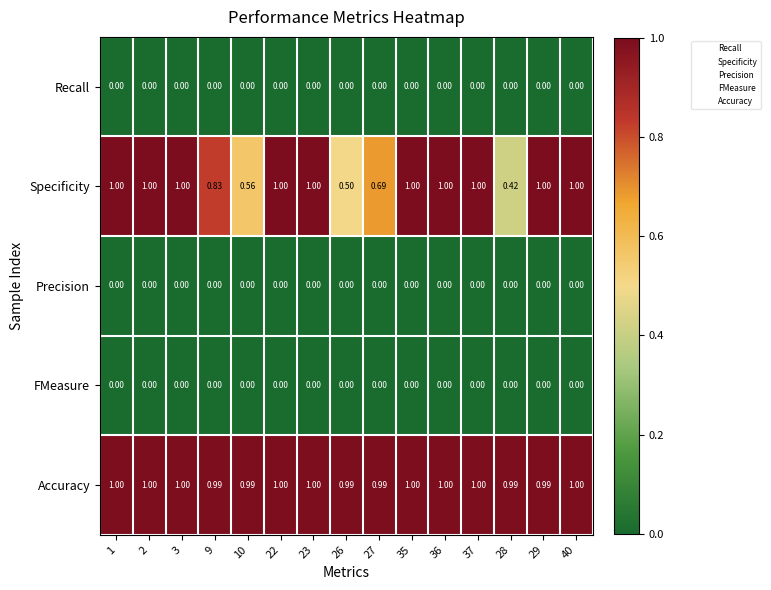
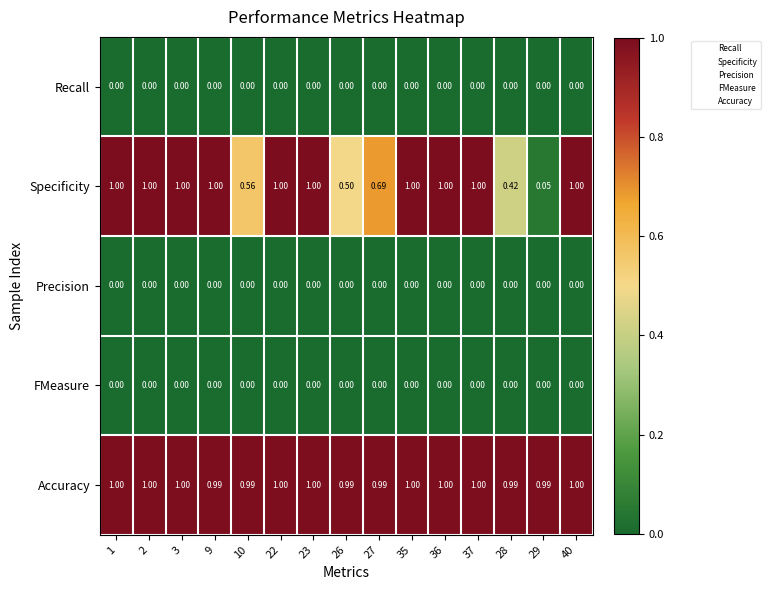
Specificity, 9: 0.83 -> 1.00
Specificity, 29: 1.00 -> 0.05
